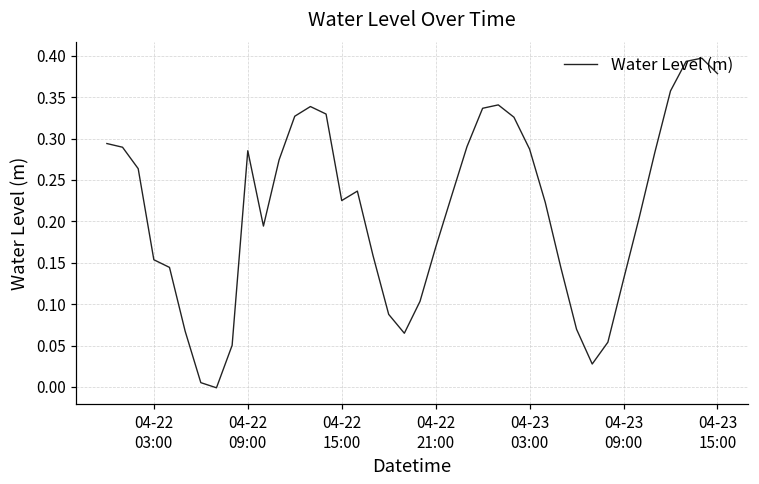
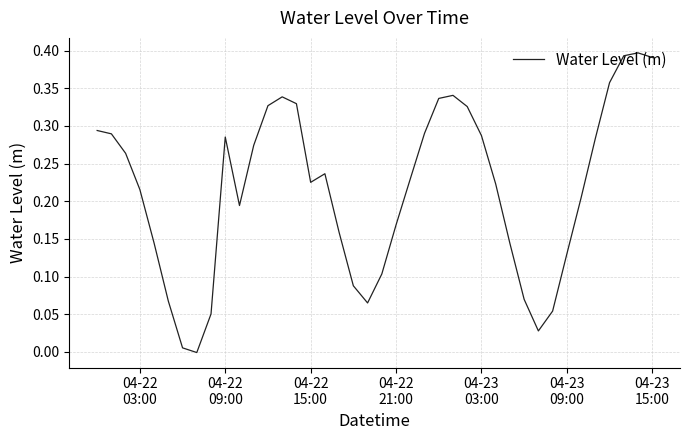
04-22 03:00: 0.15 -> 0.22
04-23 15:00: 0.38 -> 0.39
